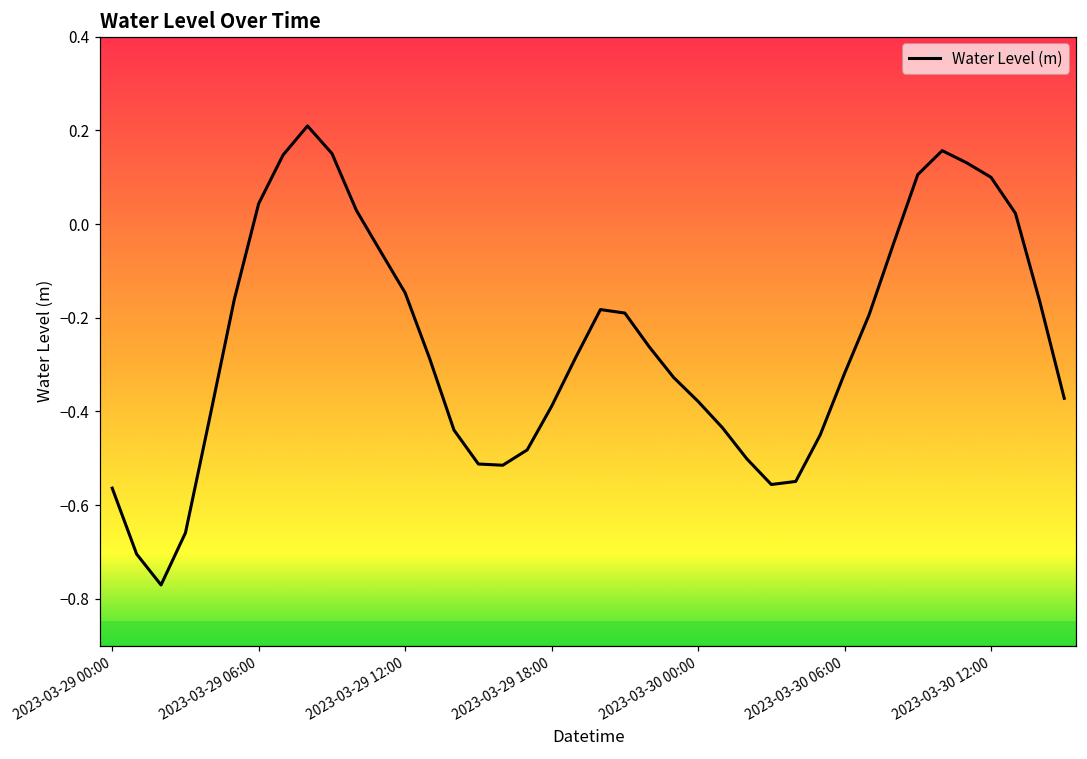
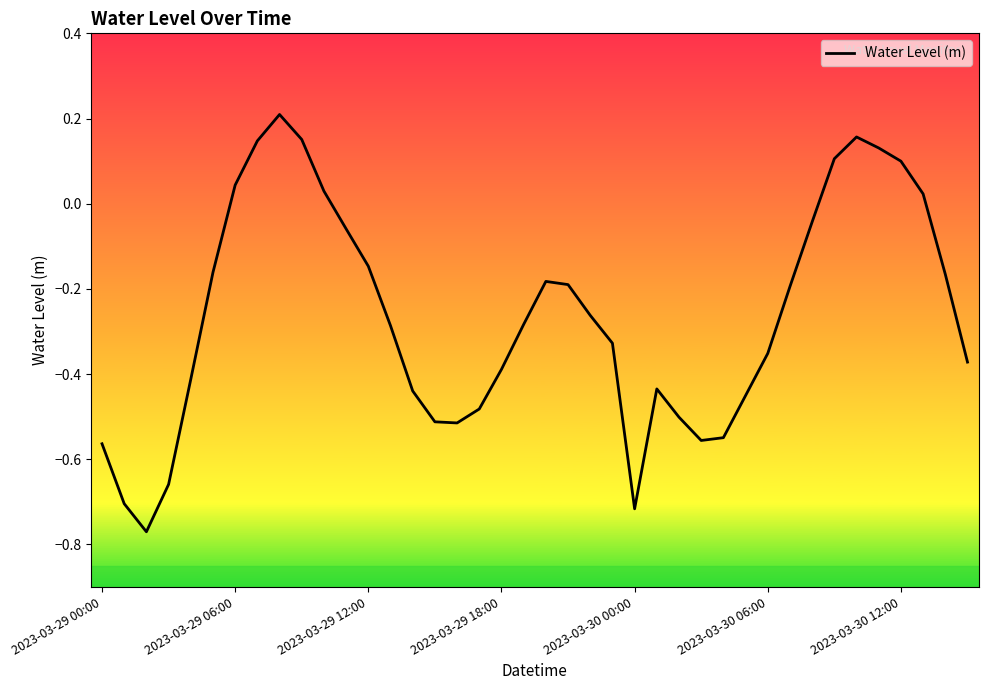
2023-03-30 00:00: -0.38 -> -0.72
2023-03-30 06:00: -0.32 -> -0.35
